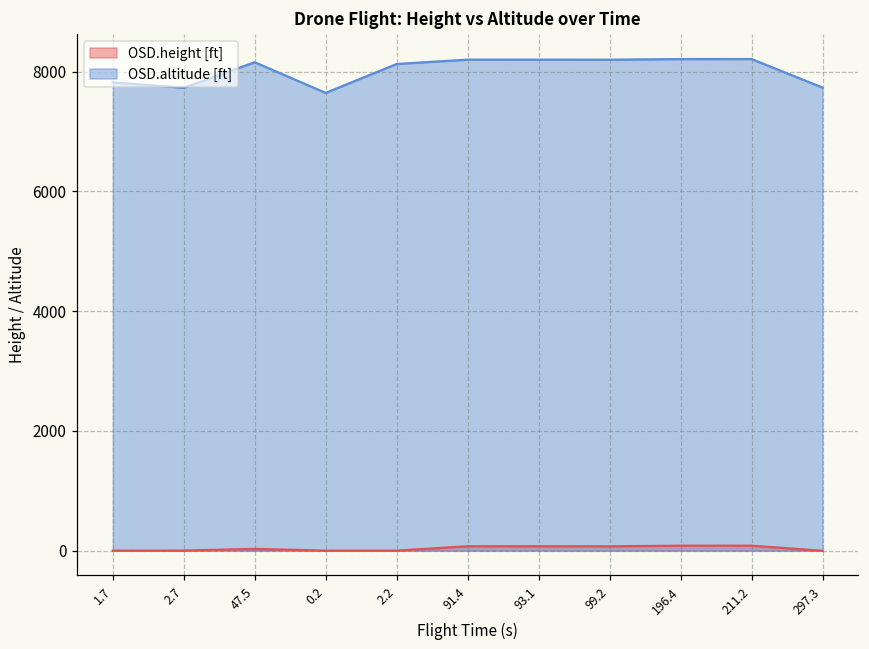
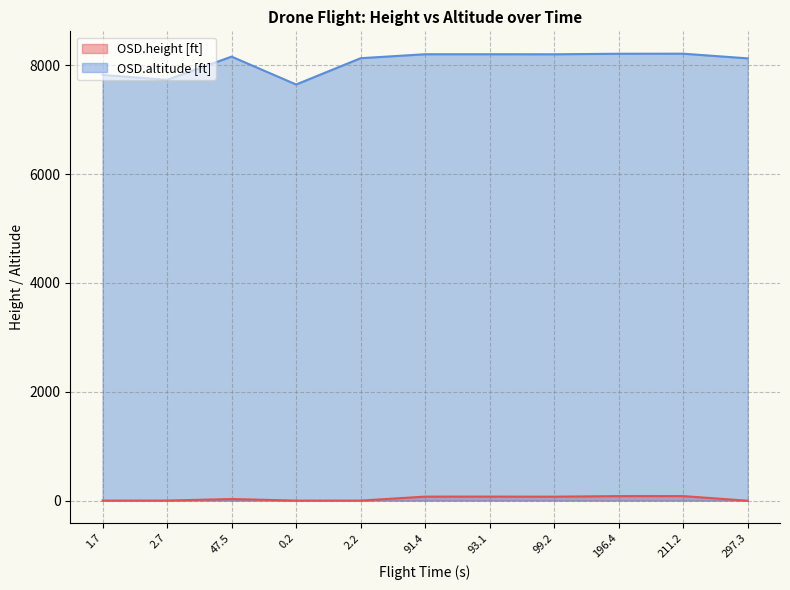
OSD.altitude [ft], 297.3: 7700 -> 8100
